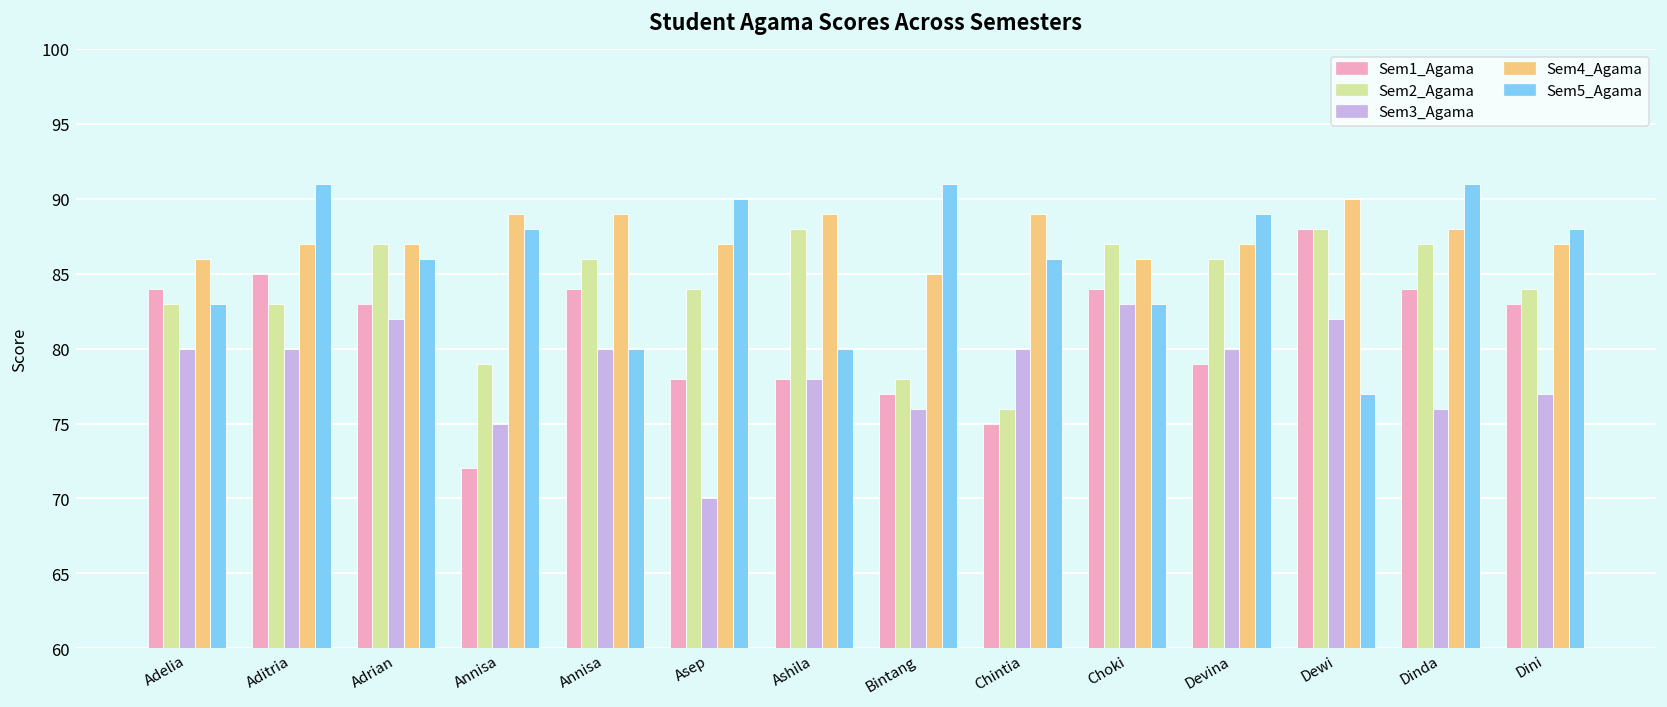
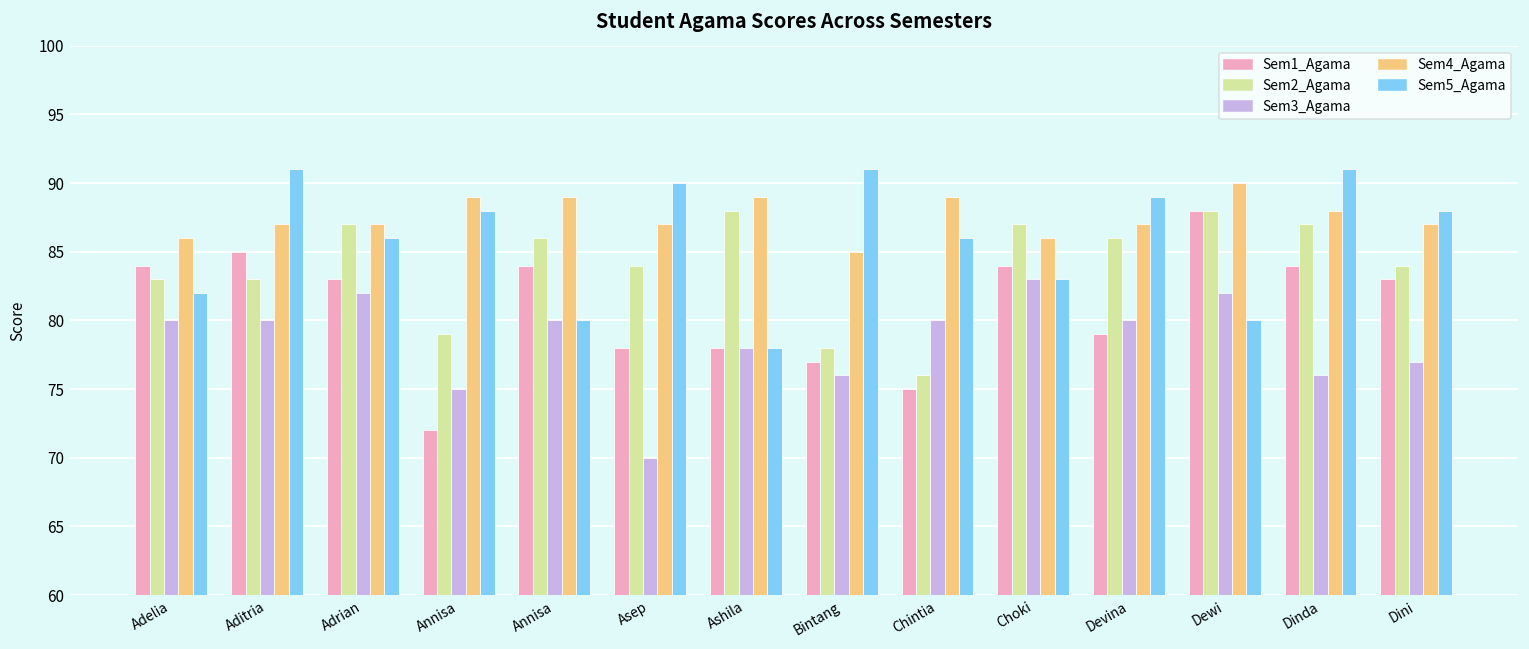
Sem5_Agama, Adelia: 83 -> 82
Sem5_Agama, Ashila: 80 -> 78
Sem5_Agama, Dewi: 77 -> 80
